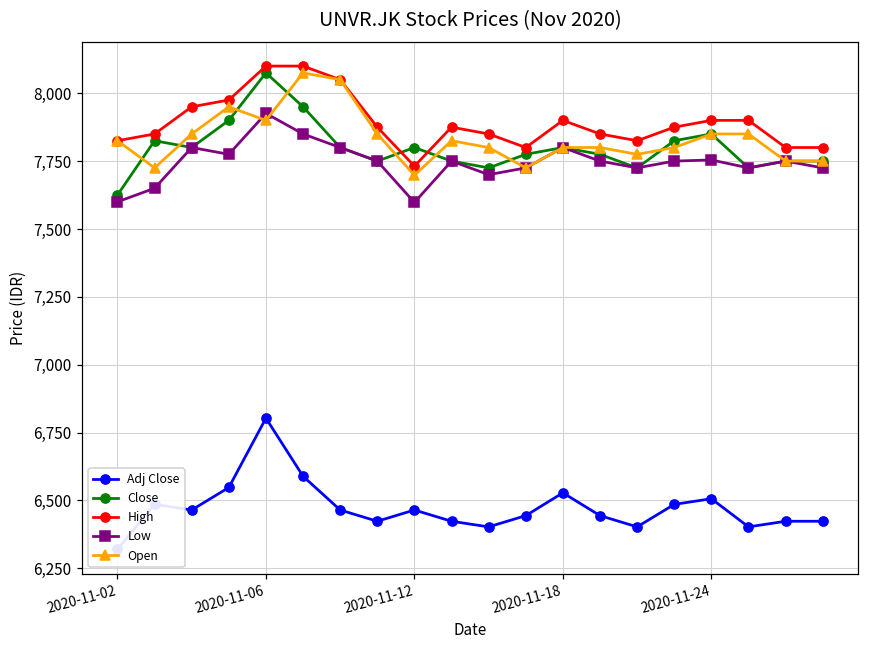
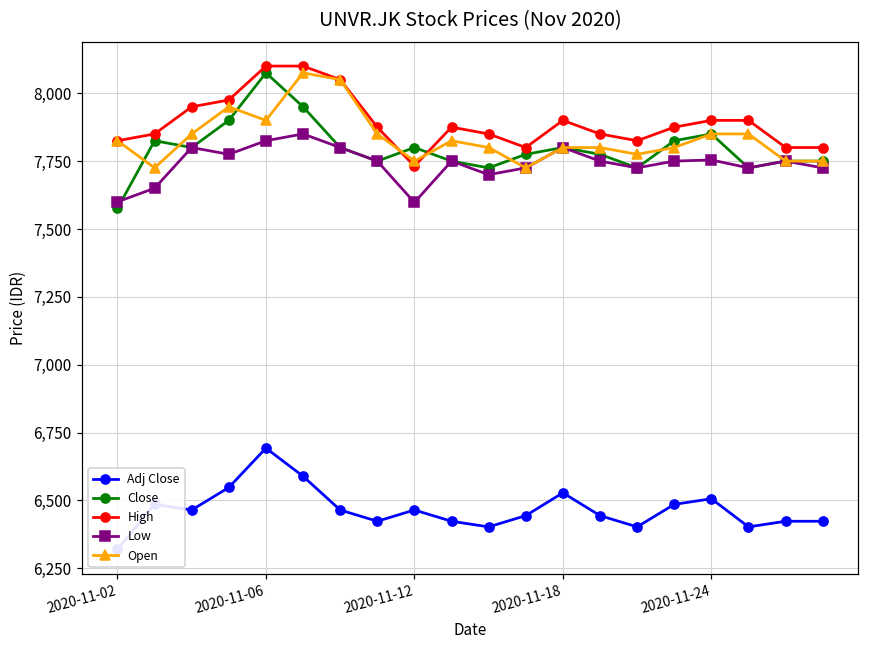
Close, 2020-11-02: 7,630 -> 7,580
Adj Close, 2020-11-06: 6,800 -> 6,690
Low, 2020-11-06: 7,930 -> 7,830
Open, 2020-11-12: 7,700 -> 7,750
